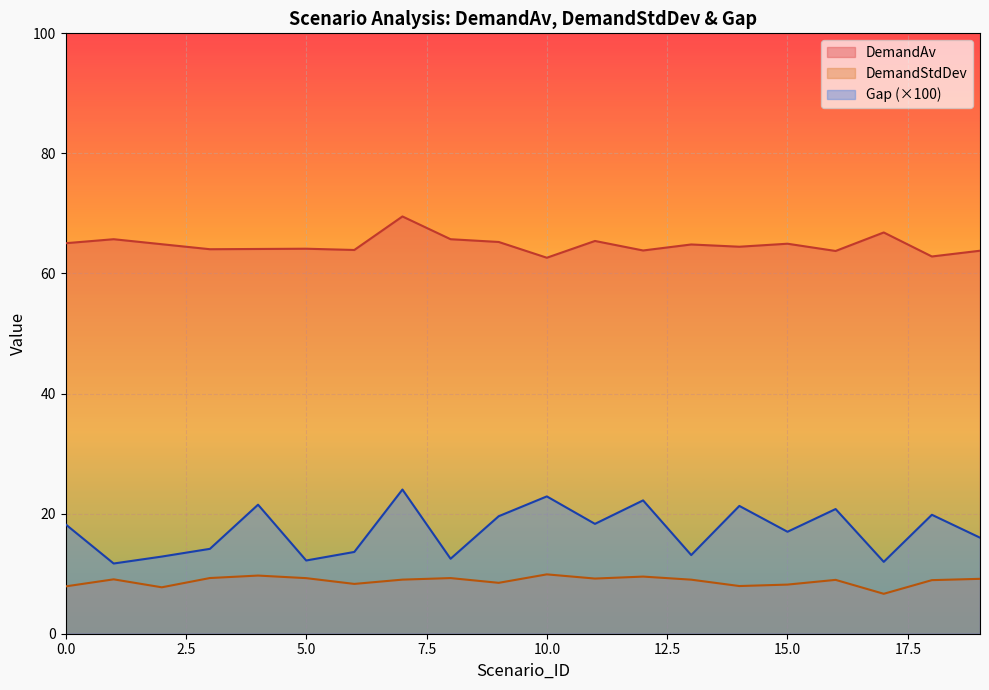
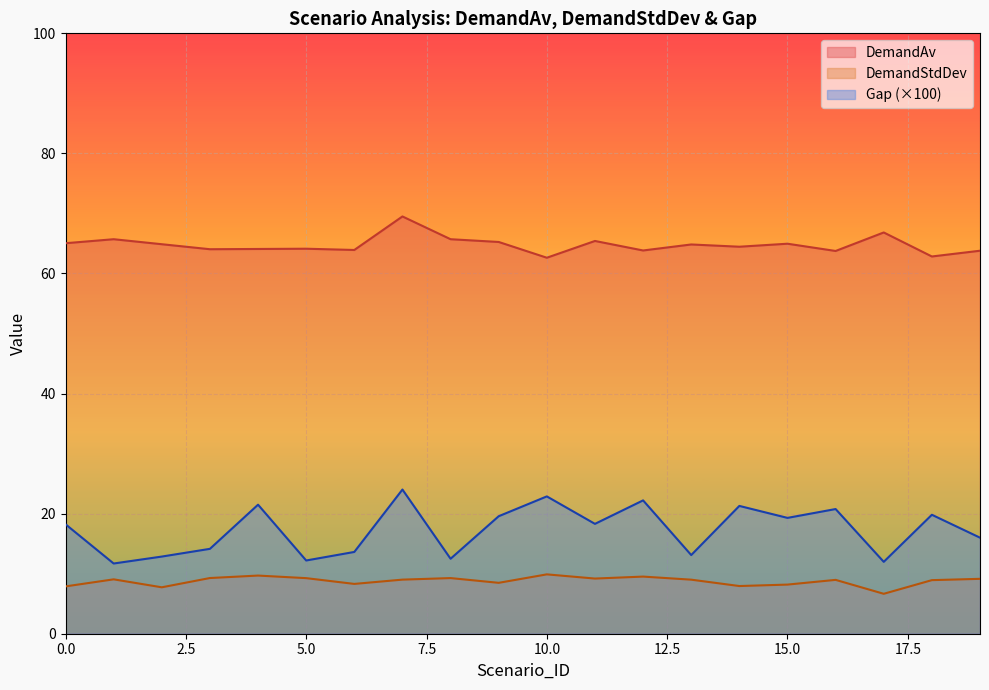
Gap (×100), 15.0: 17 -> 19
